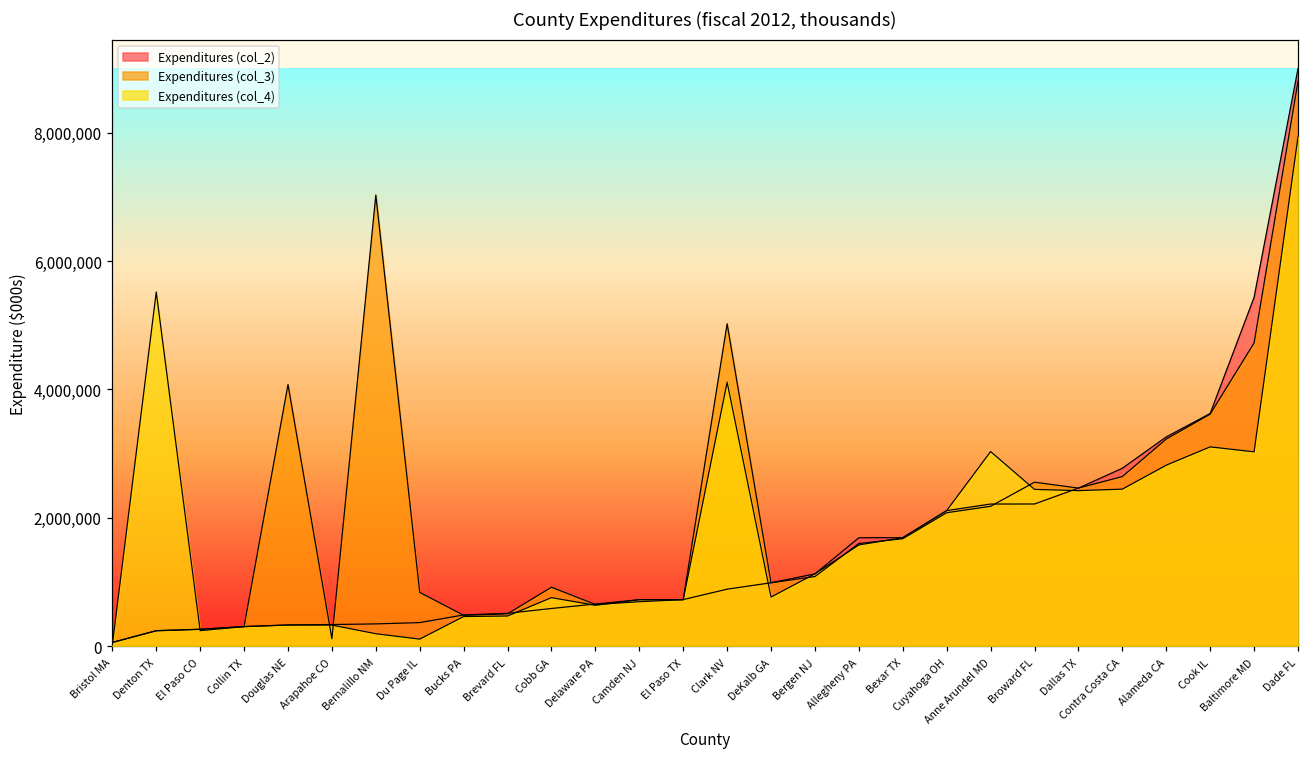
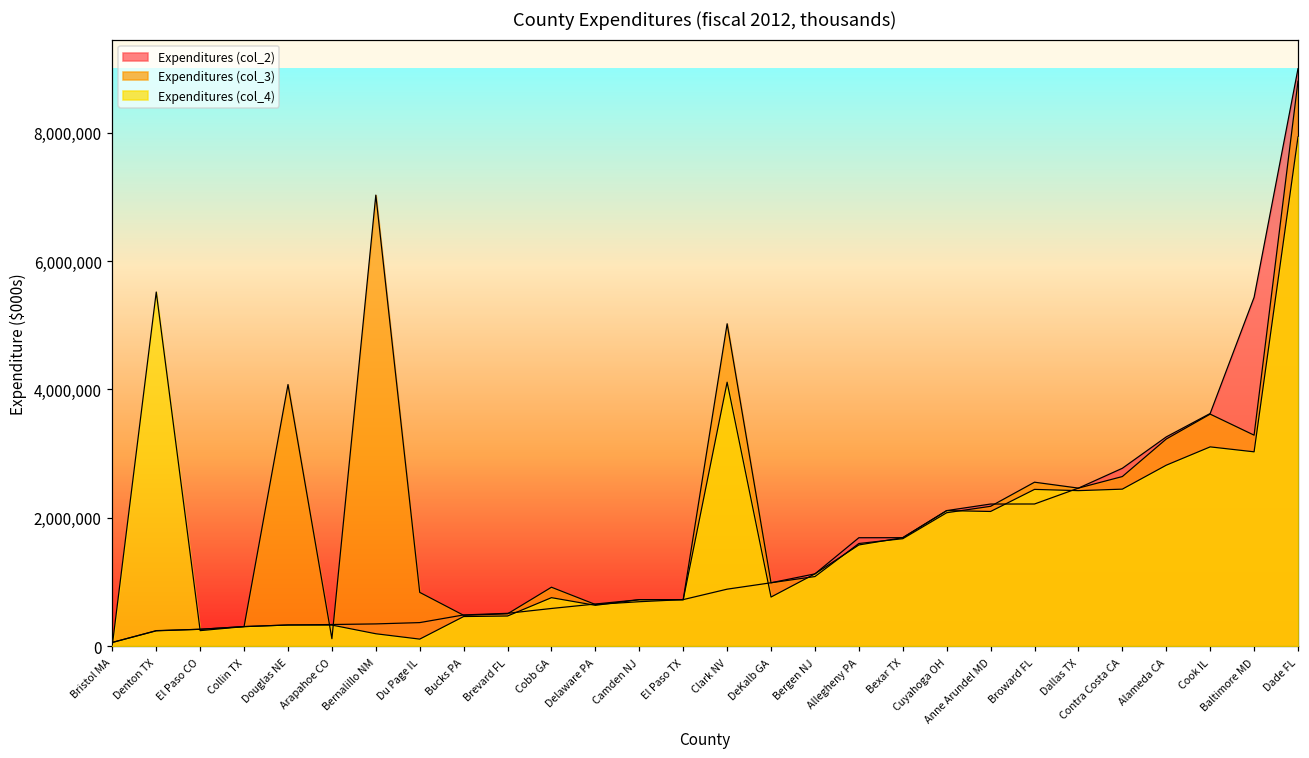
Expenditures (col_4), Anne Arundel MD: 3,000,000 -> 2,100,000
Expenditures (col_3), Baltimore MD: 4,700,000 -> 3,300,000
